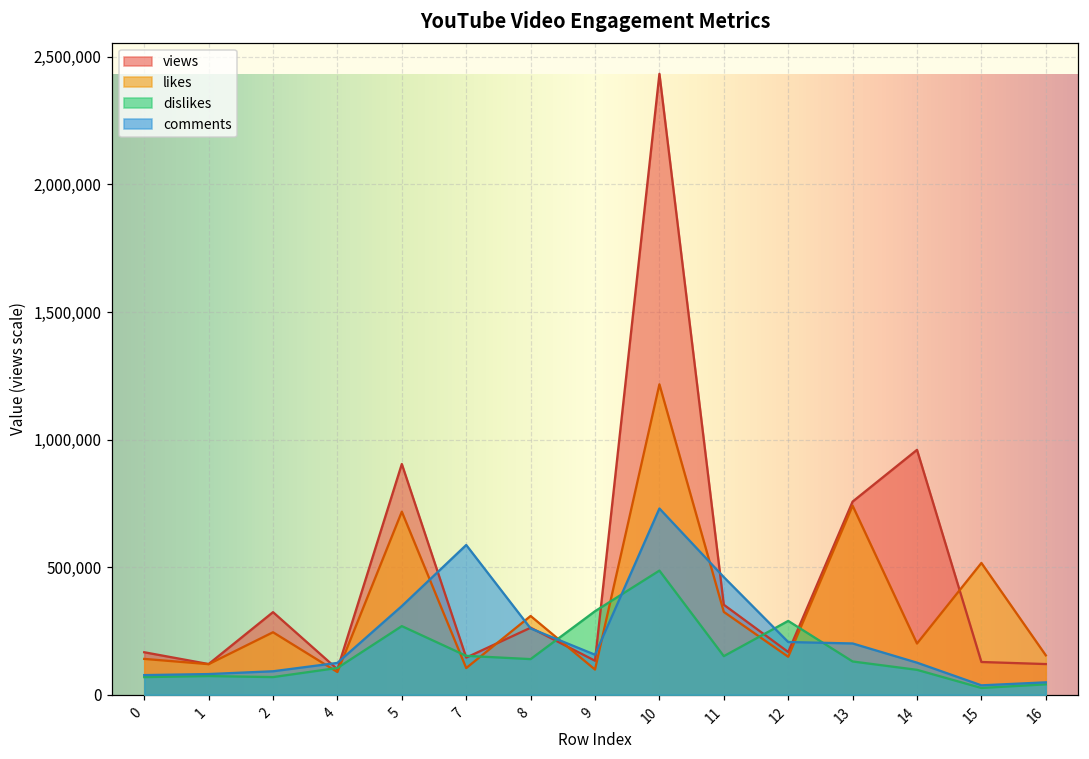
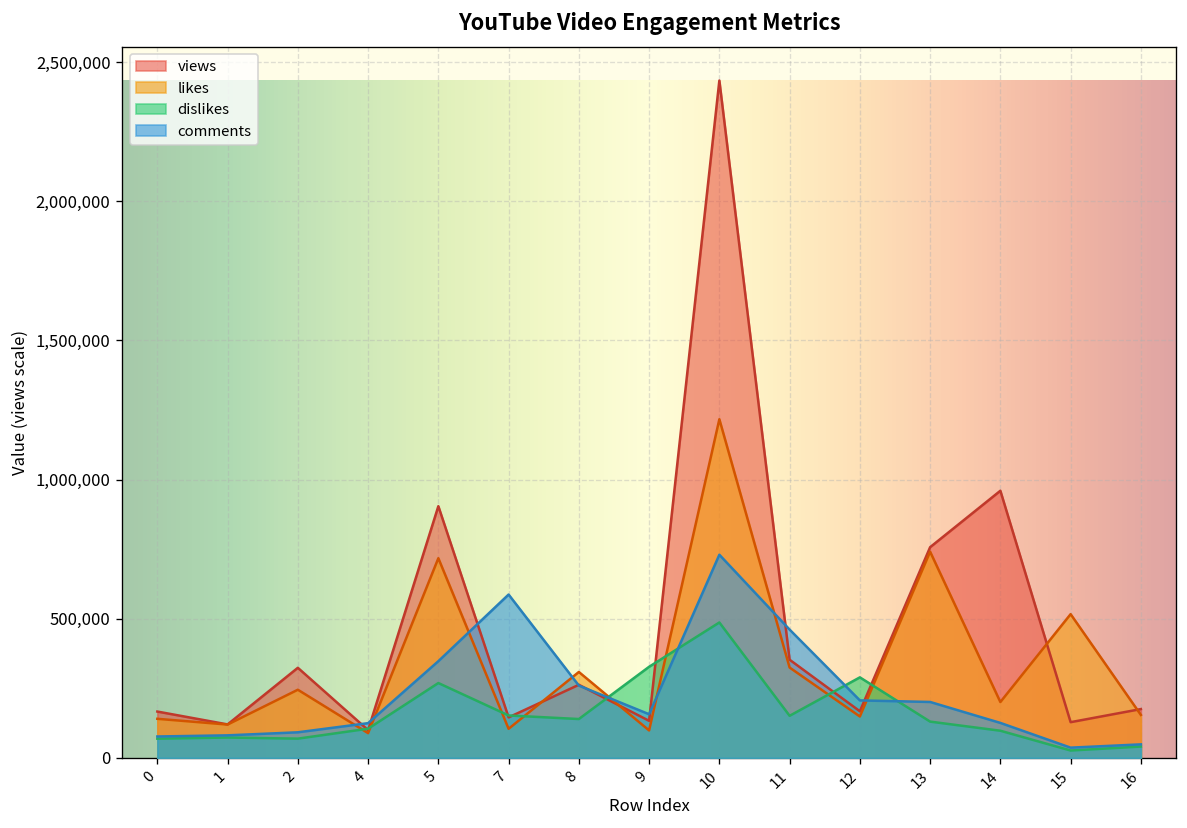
views, 16: 120,000 -> 180,000
